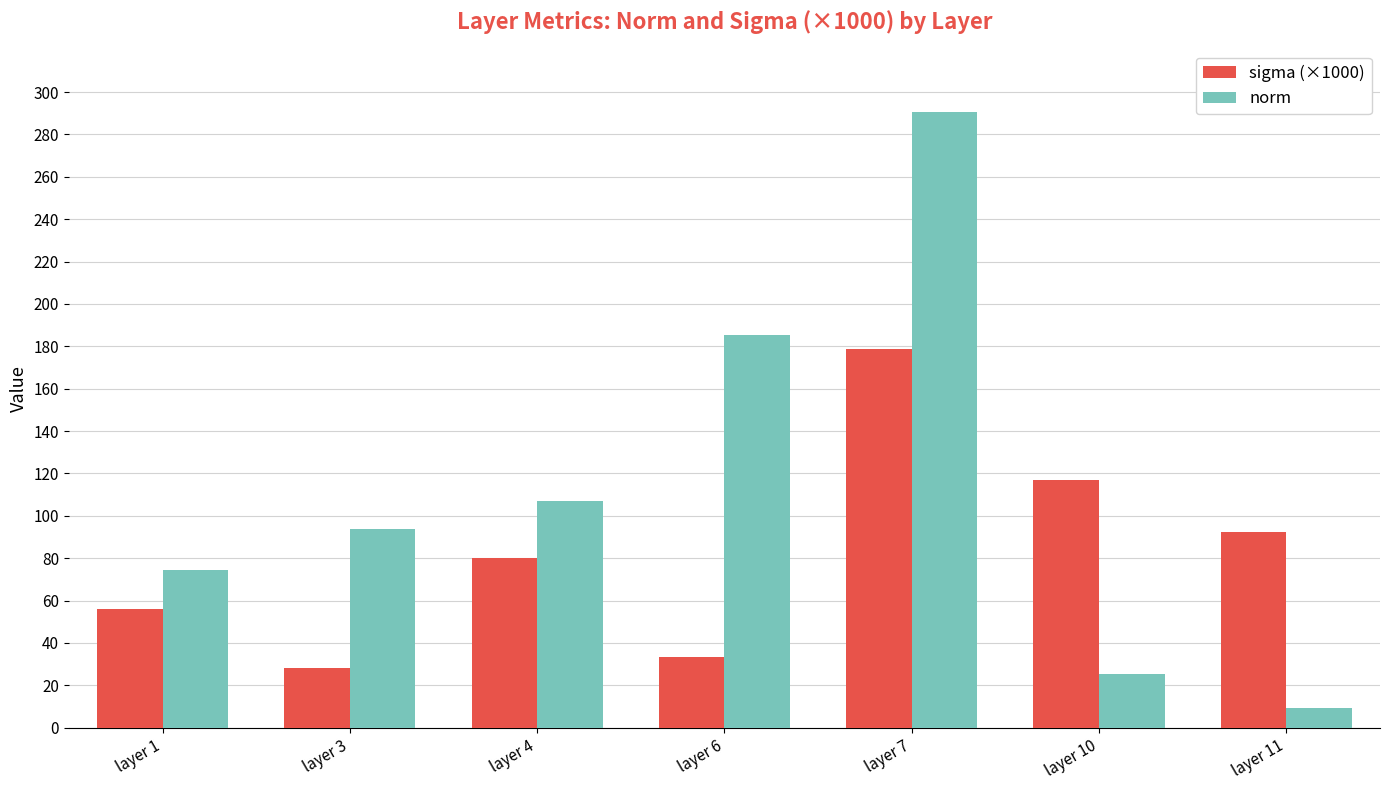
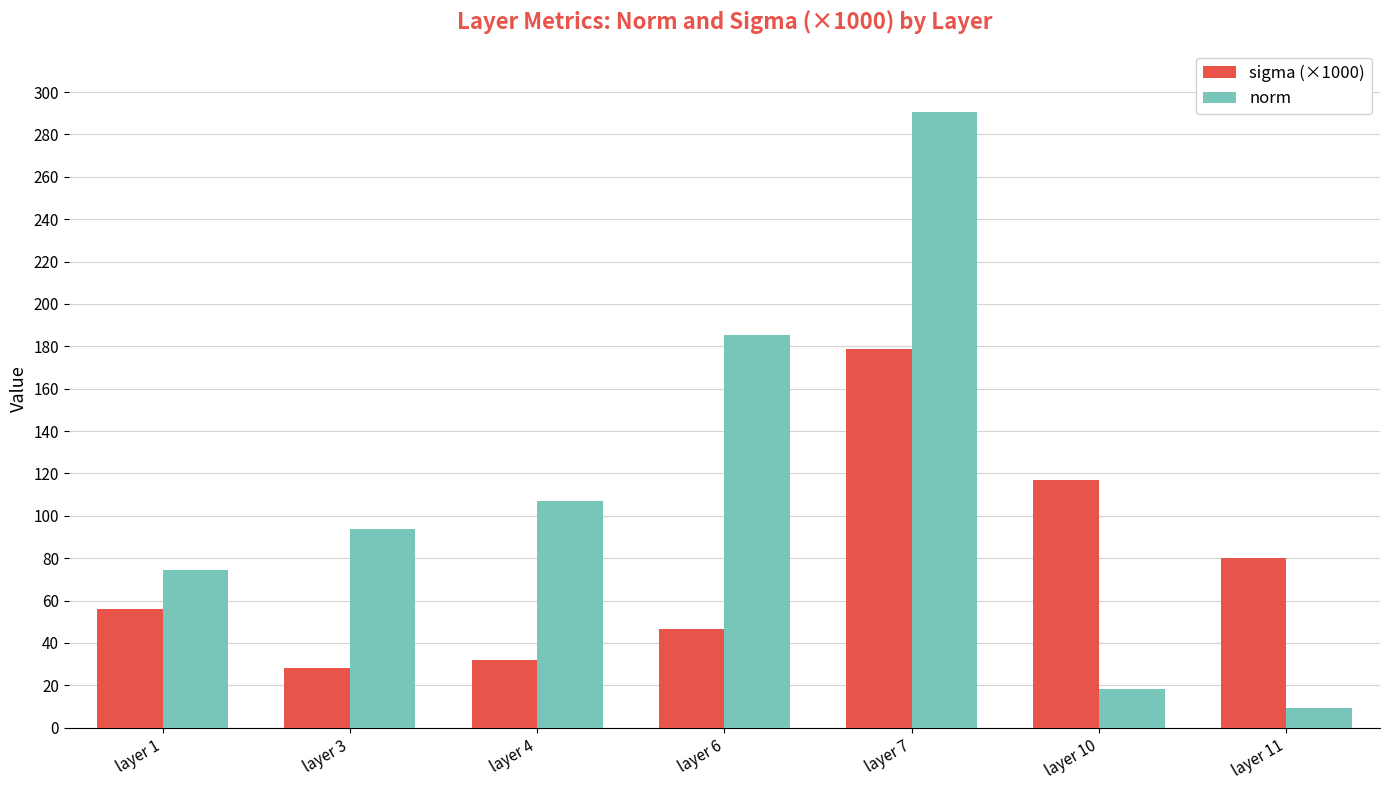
sigma (×1000), layer 4: 80 -> 32
sigma (×1000), layer 6: 34 -> 47
norm, layer 10: 25 -> 18
sigma (×1000), layer 11: 92 -> 80
